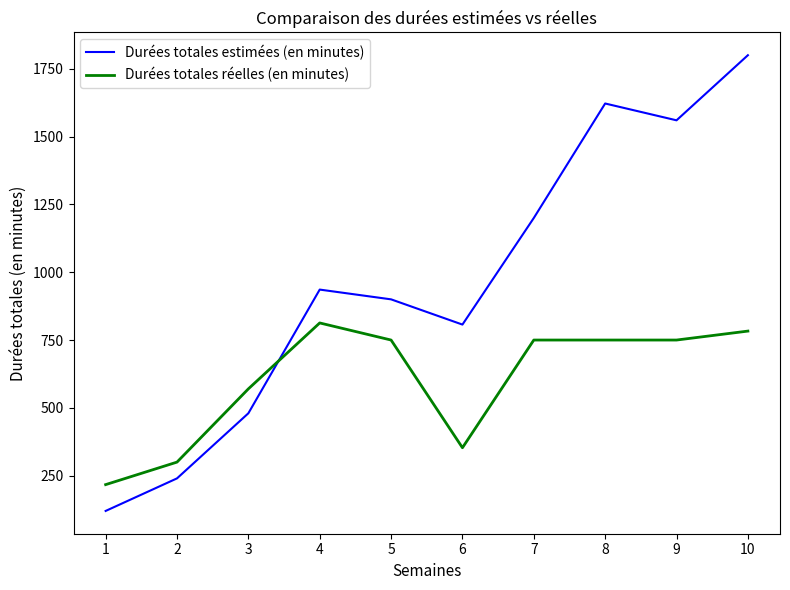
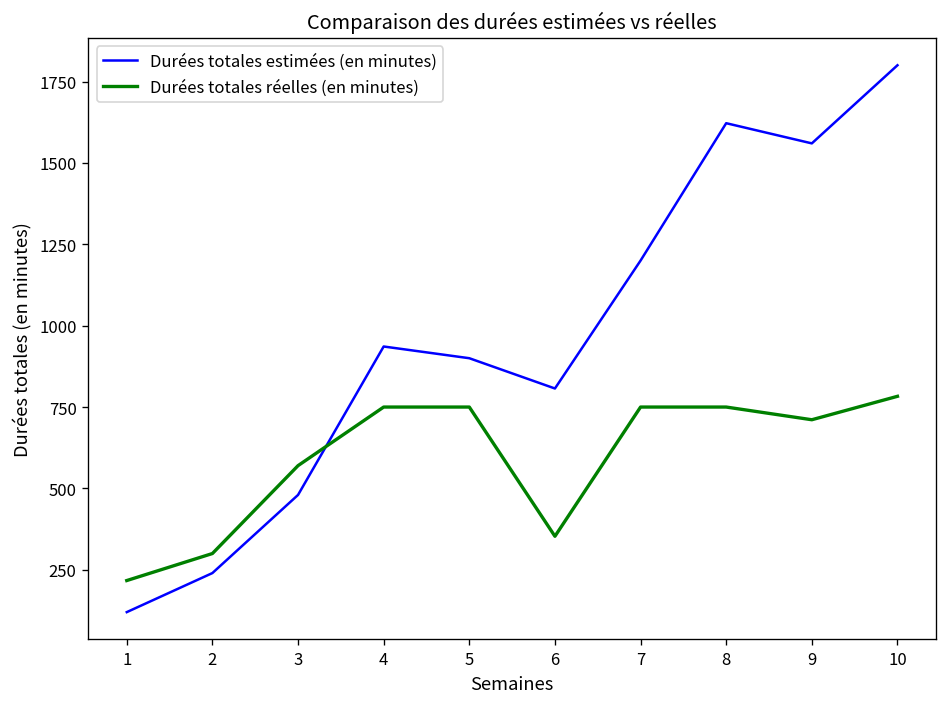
Durées totales réelles (en minutes), 4: 810 -> 750
Durées totales réelles (en minutes), 9: 750 -> 710
